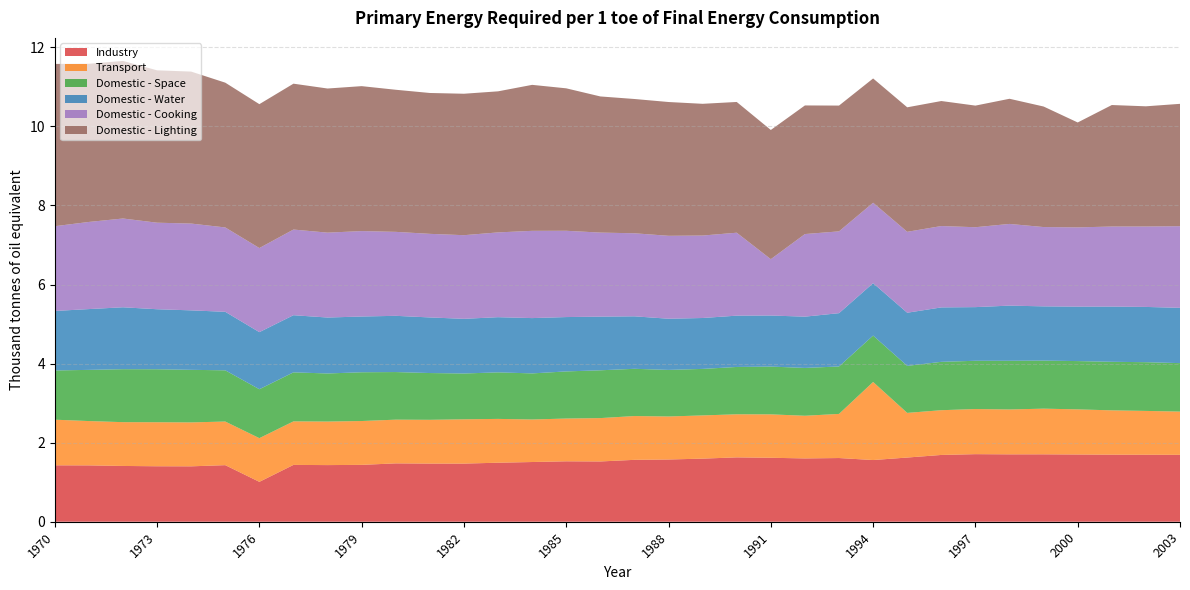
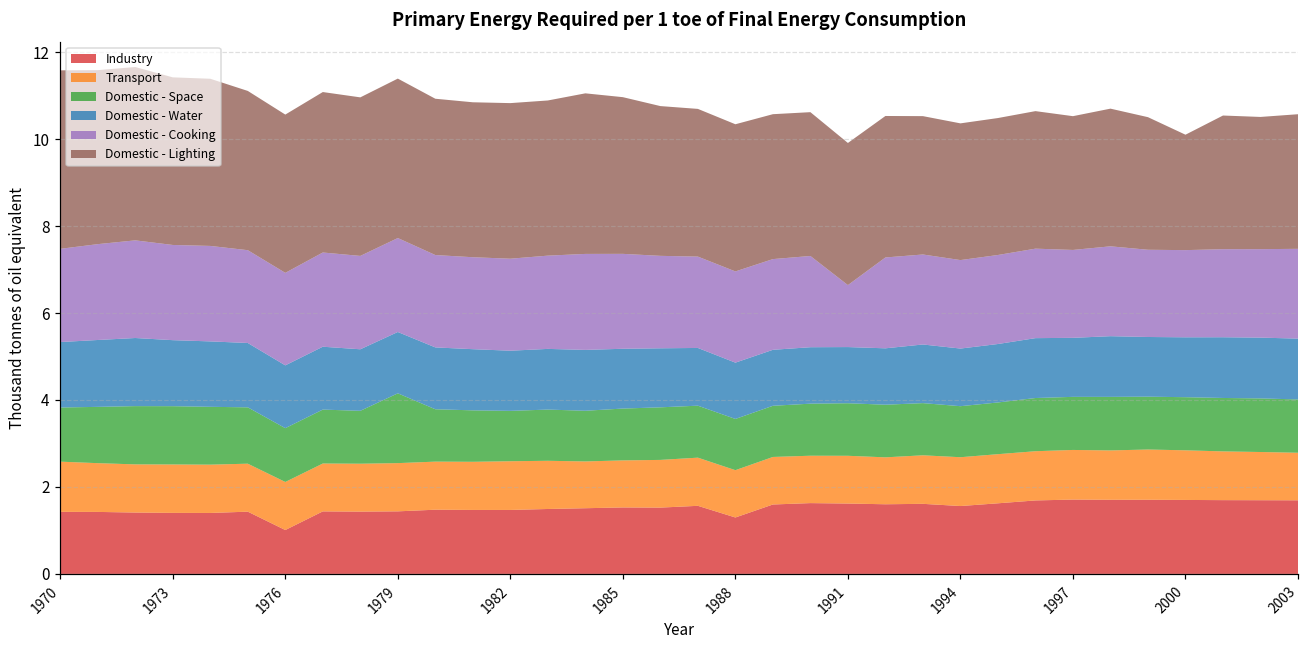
Domestic - Space, 1979: 1.2 -> 1.6
Industry, 1988: 1.6 -> 1.3
Transport, 1994: 2.0 -> 1.1
